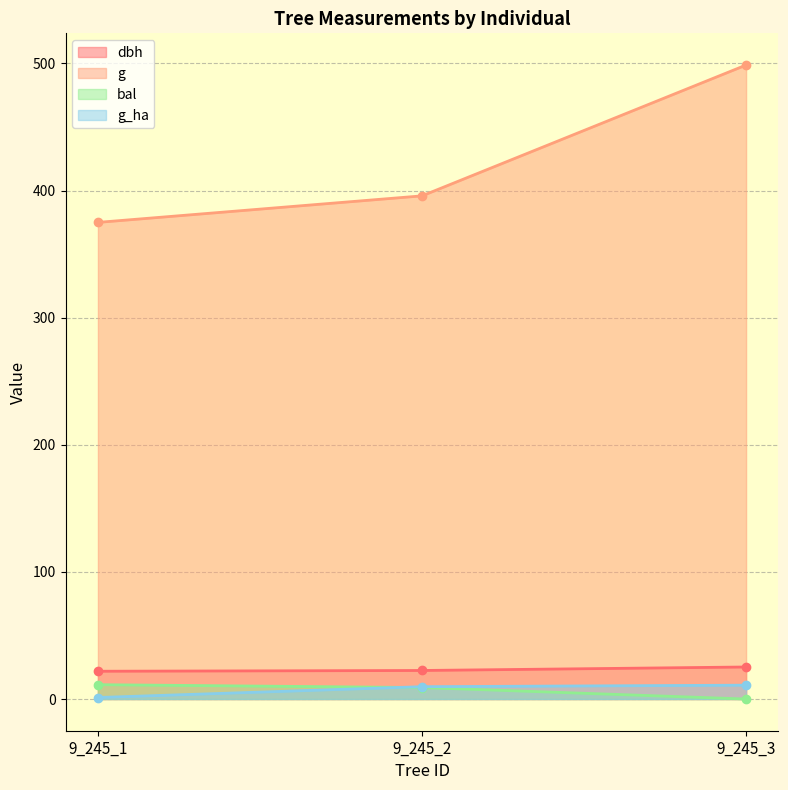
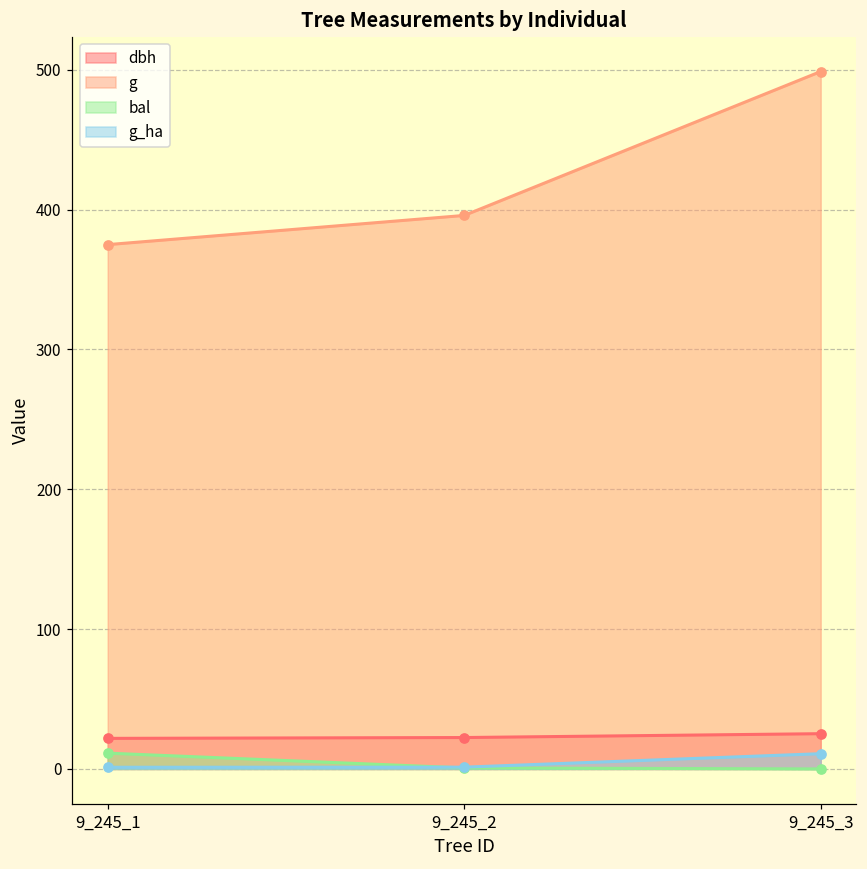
bal, 9_245_2: 9 -> 1
g_ha, 9_245_2: 10 -> 1
